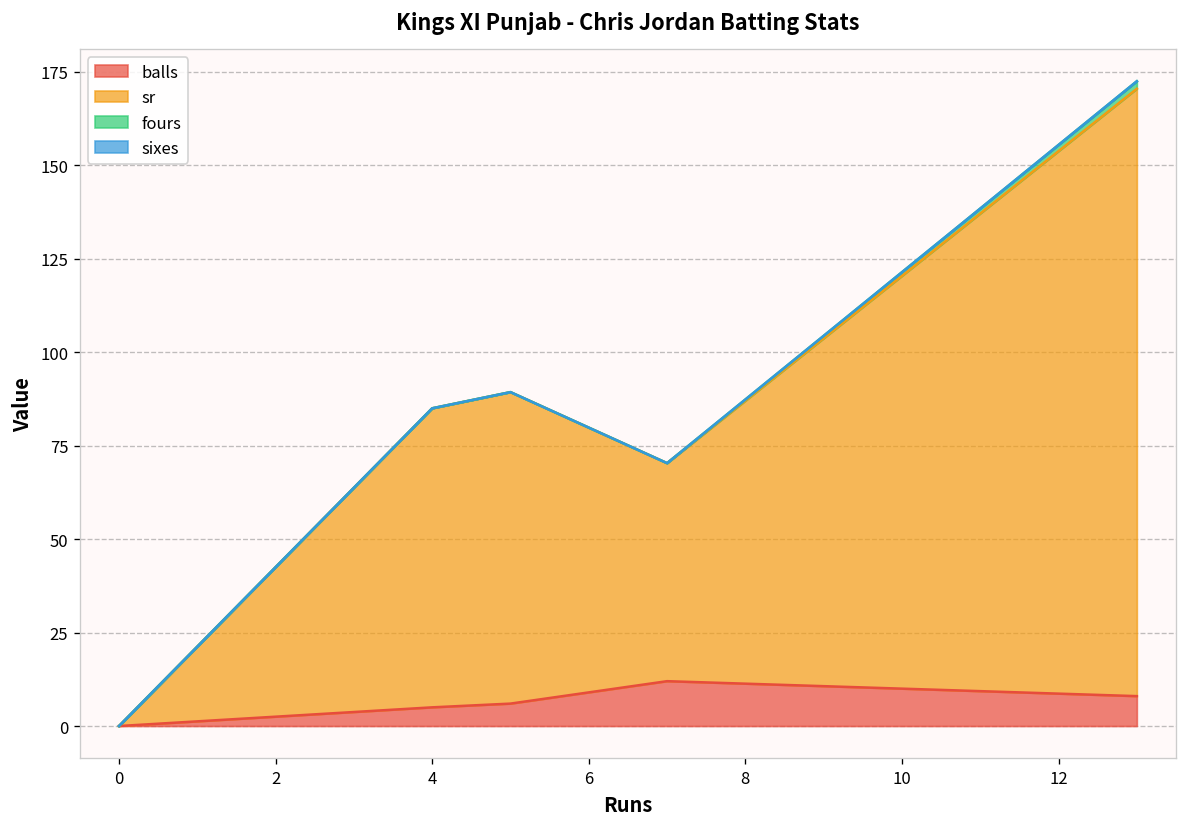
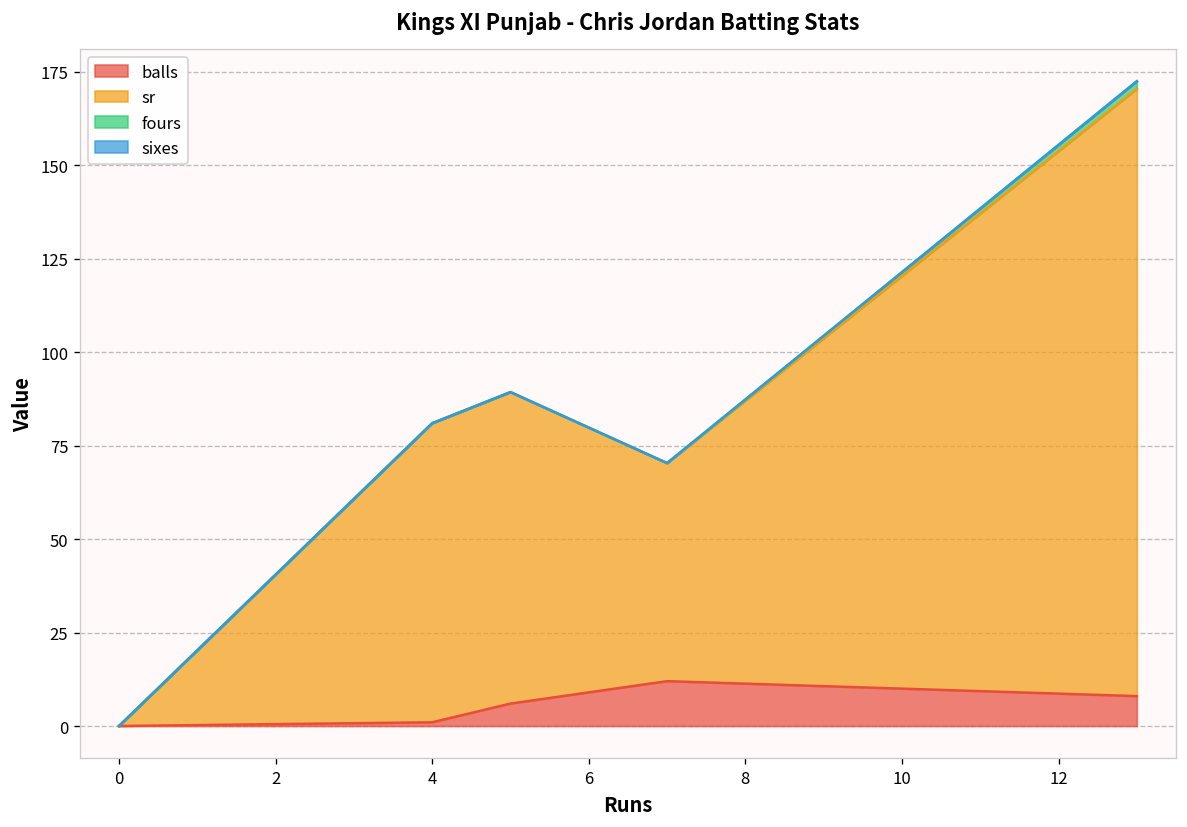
balls, 4: 5 -> 1
